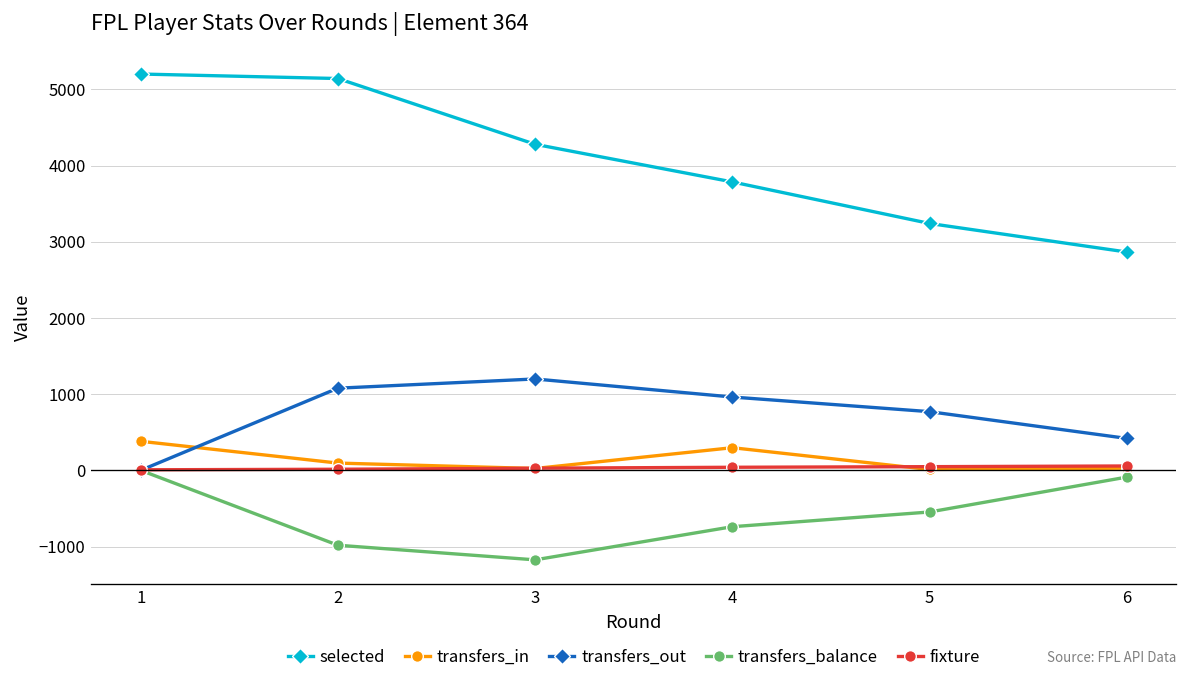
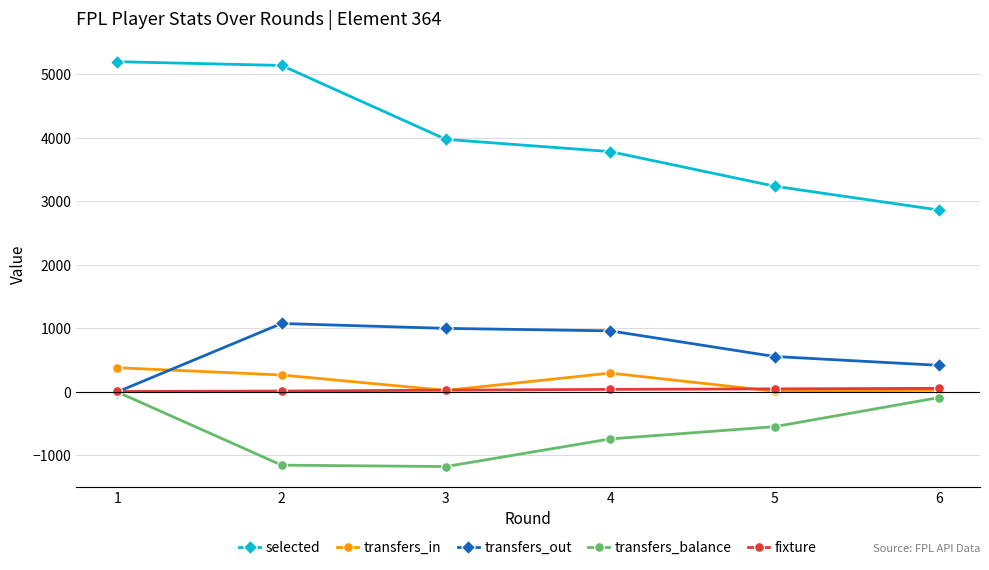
transfers_in, 2: 100 -> 300
transfers_balance, 2: -1000 -> -1200
selected, 3: 4300 -> 4000
transfers_out, 3: 1200 -> 1000
transfers_out, 5: 800 -> 600
